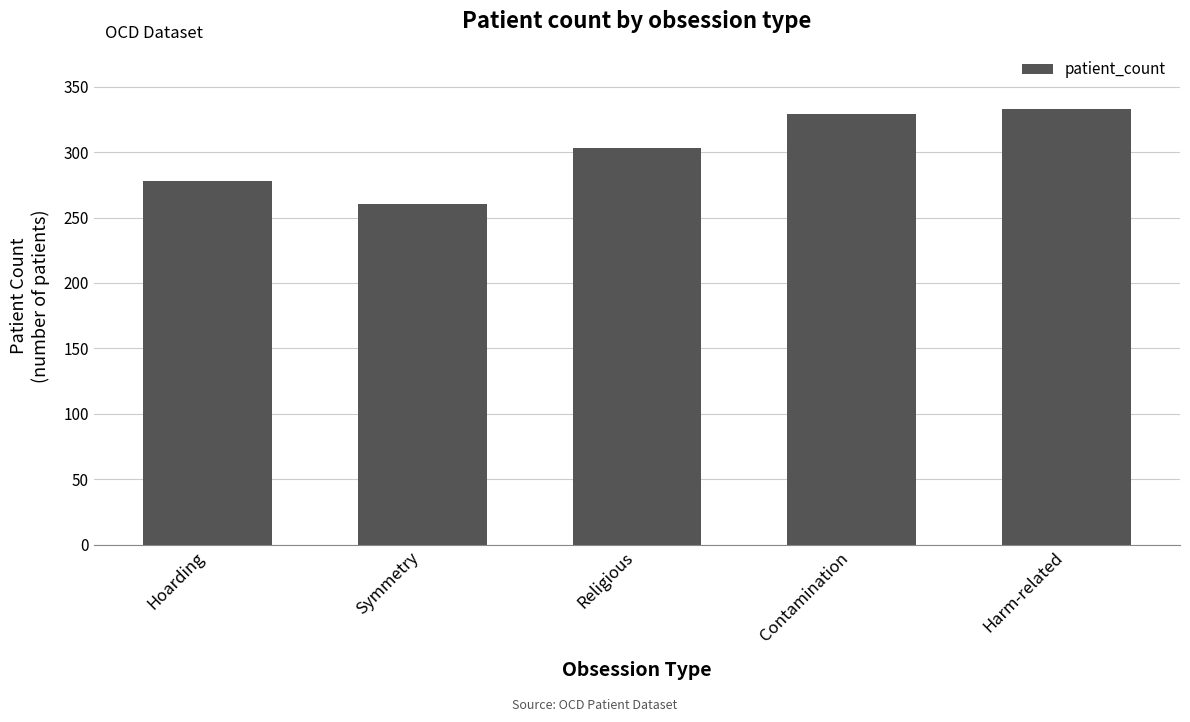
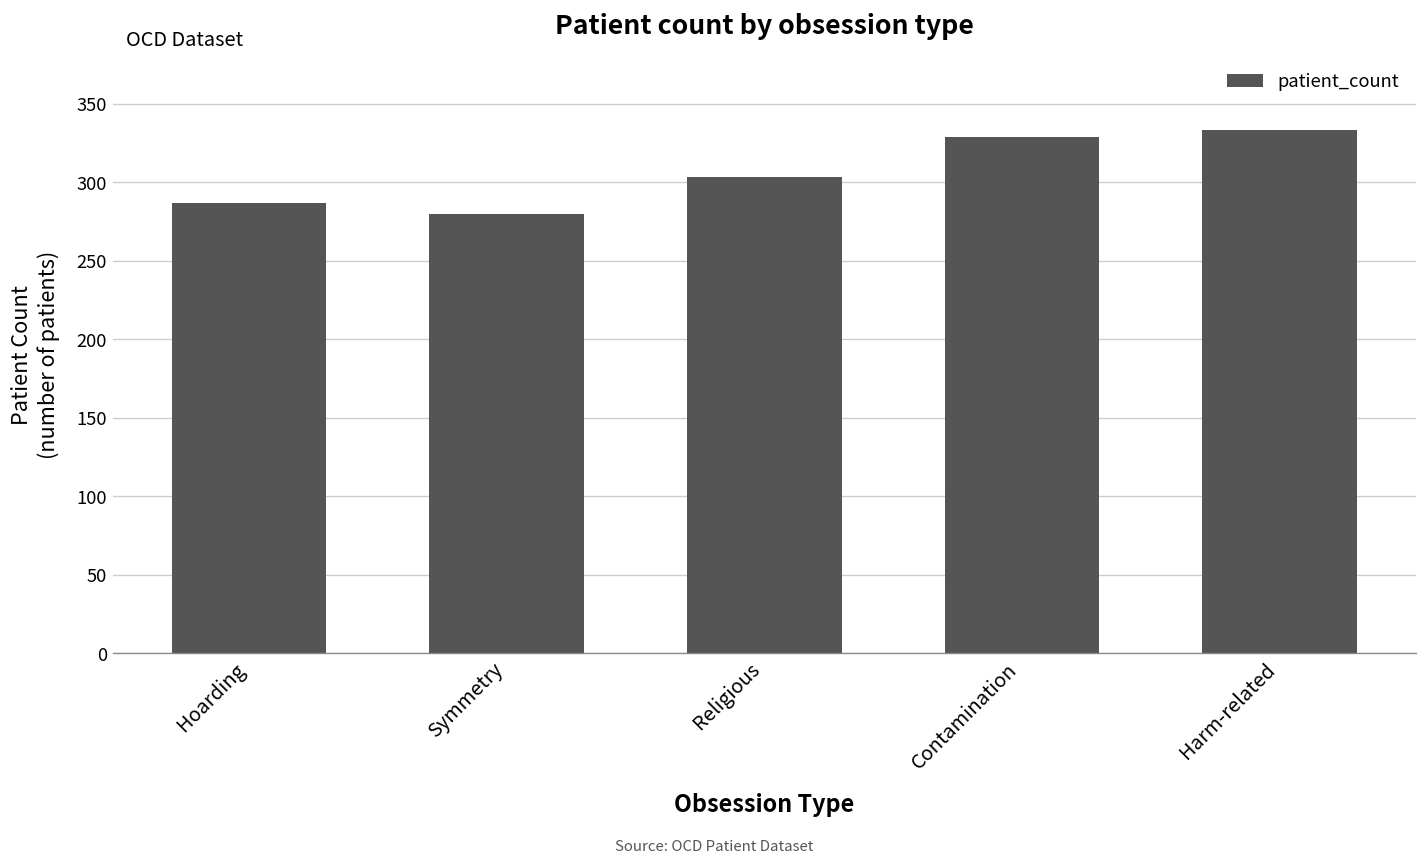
Hoarding: 278 -> 287
Symmetry: 260 -> 280
